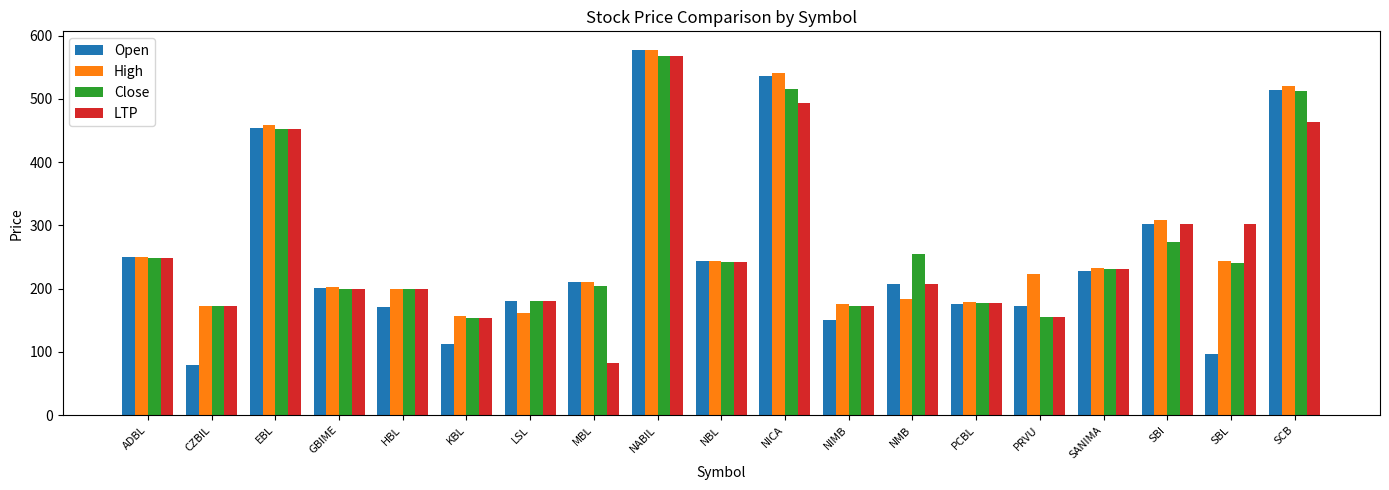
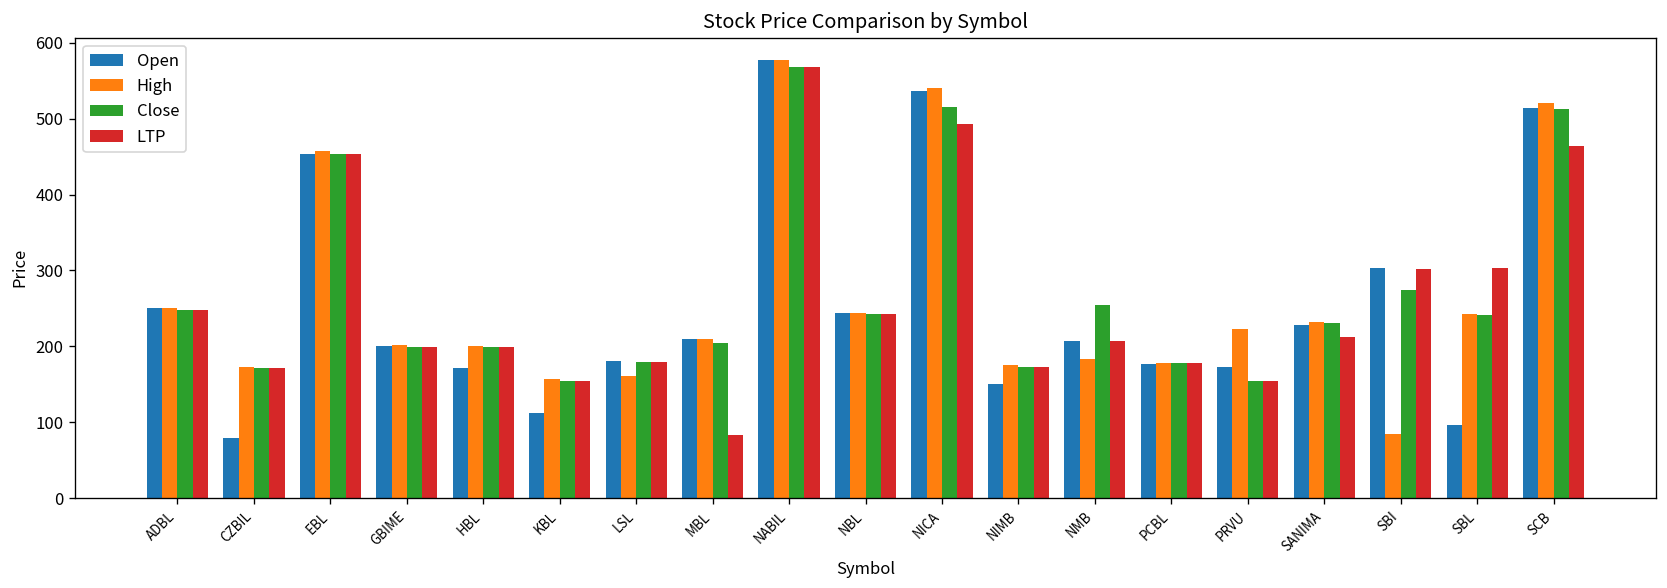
LTP, SANIMA: 230 -> 210
High, SBI: 310 -> 80
